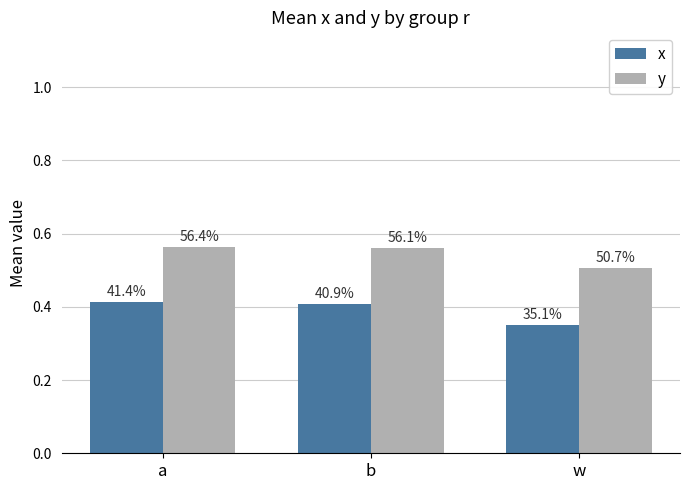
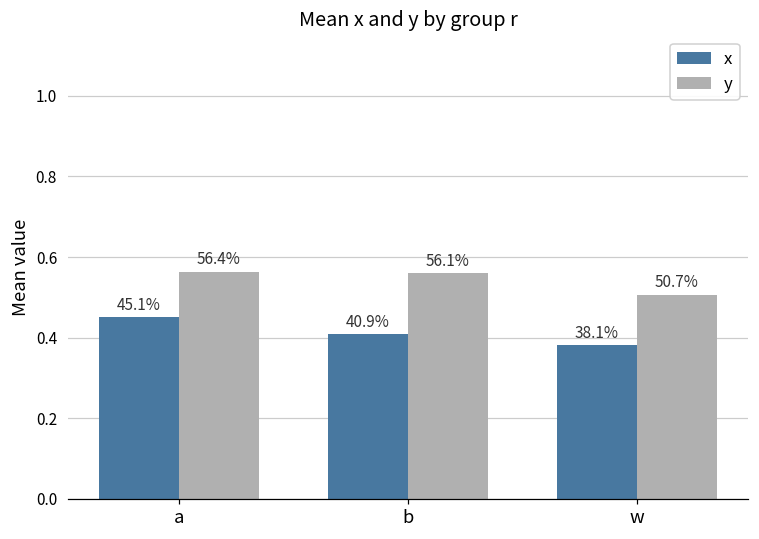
x, a: 41.4% -> 45.1%
x, w: 35.1% -> 38.1%
